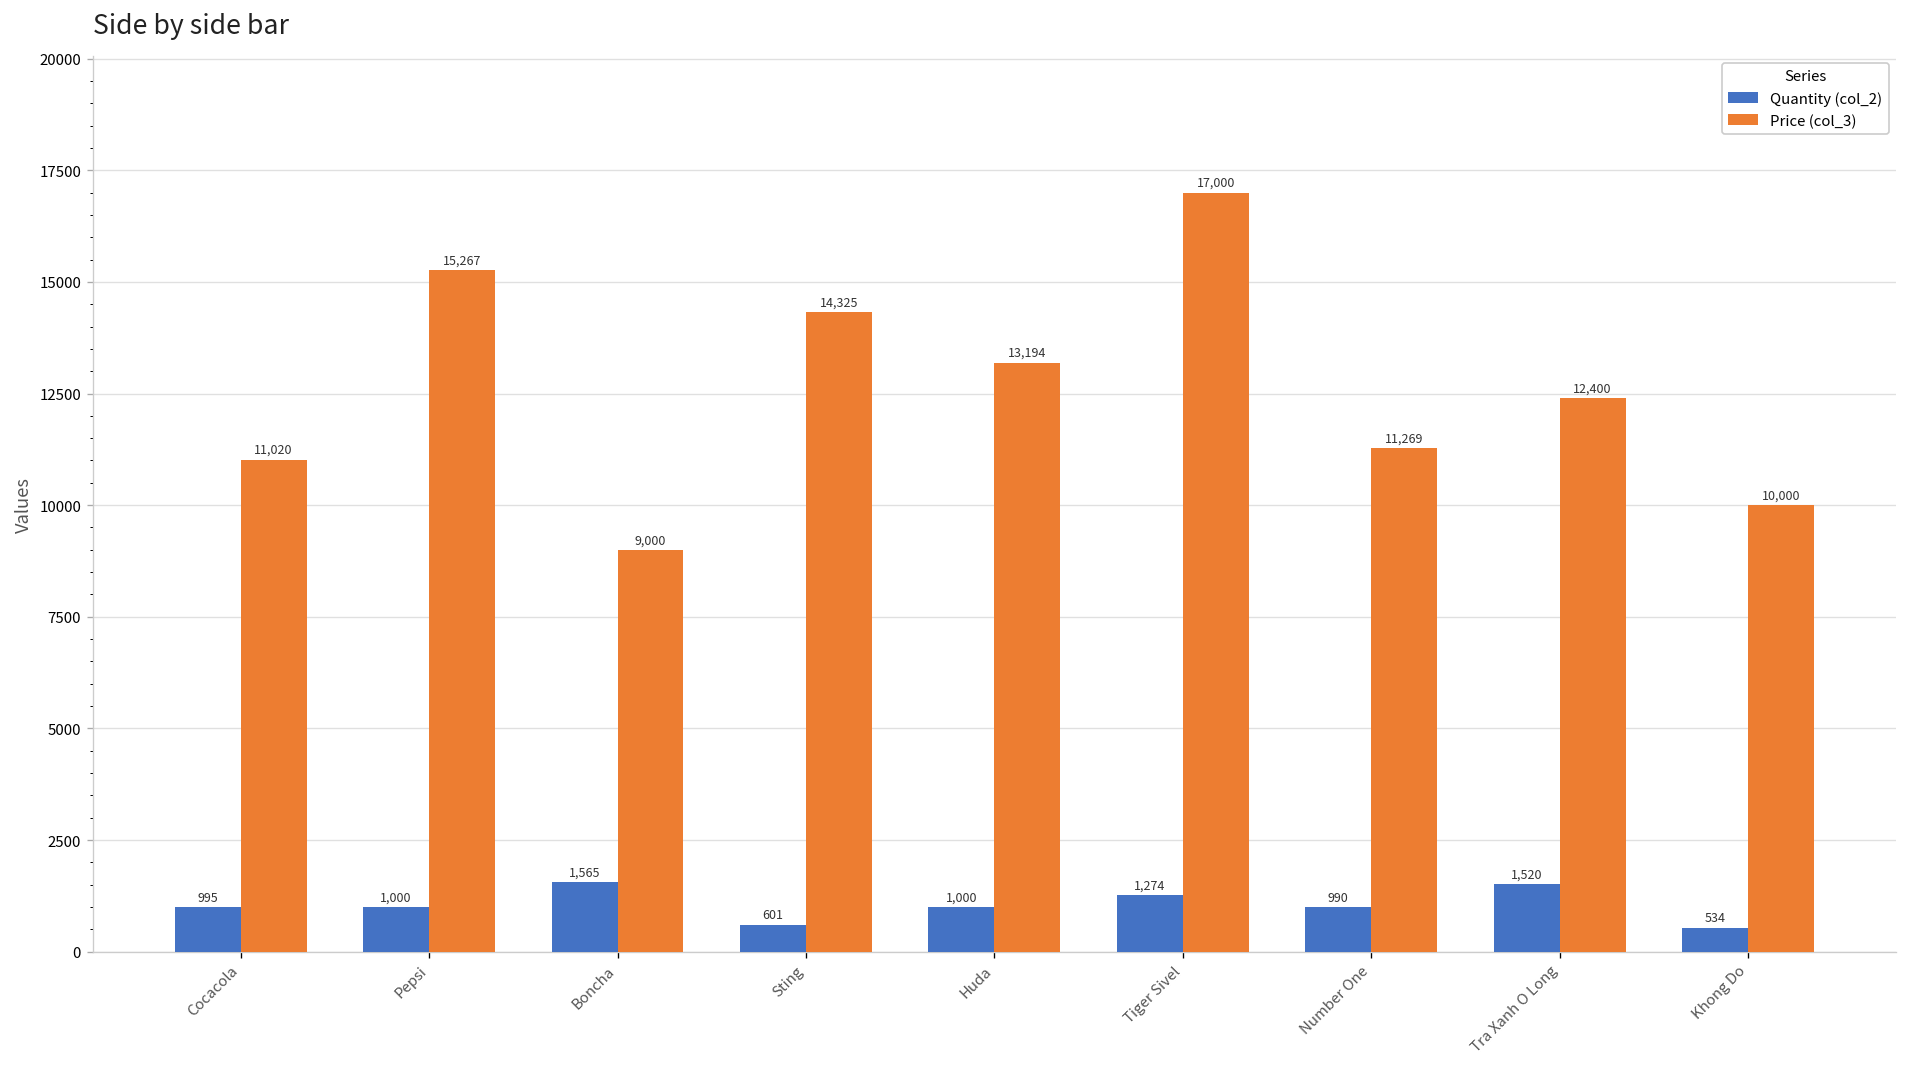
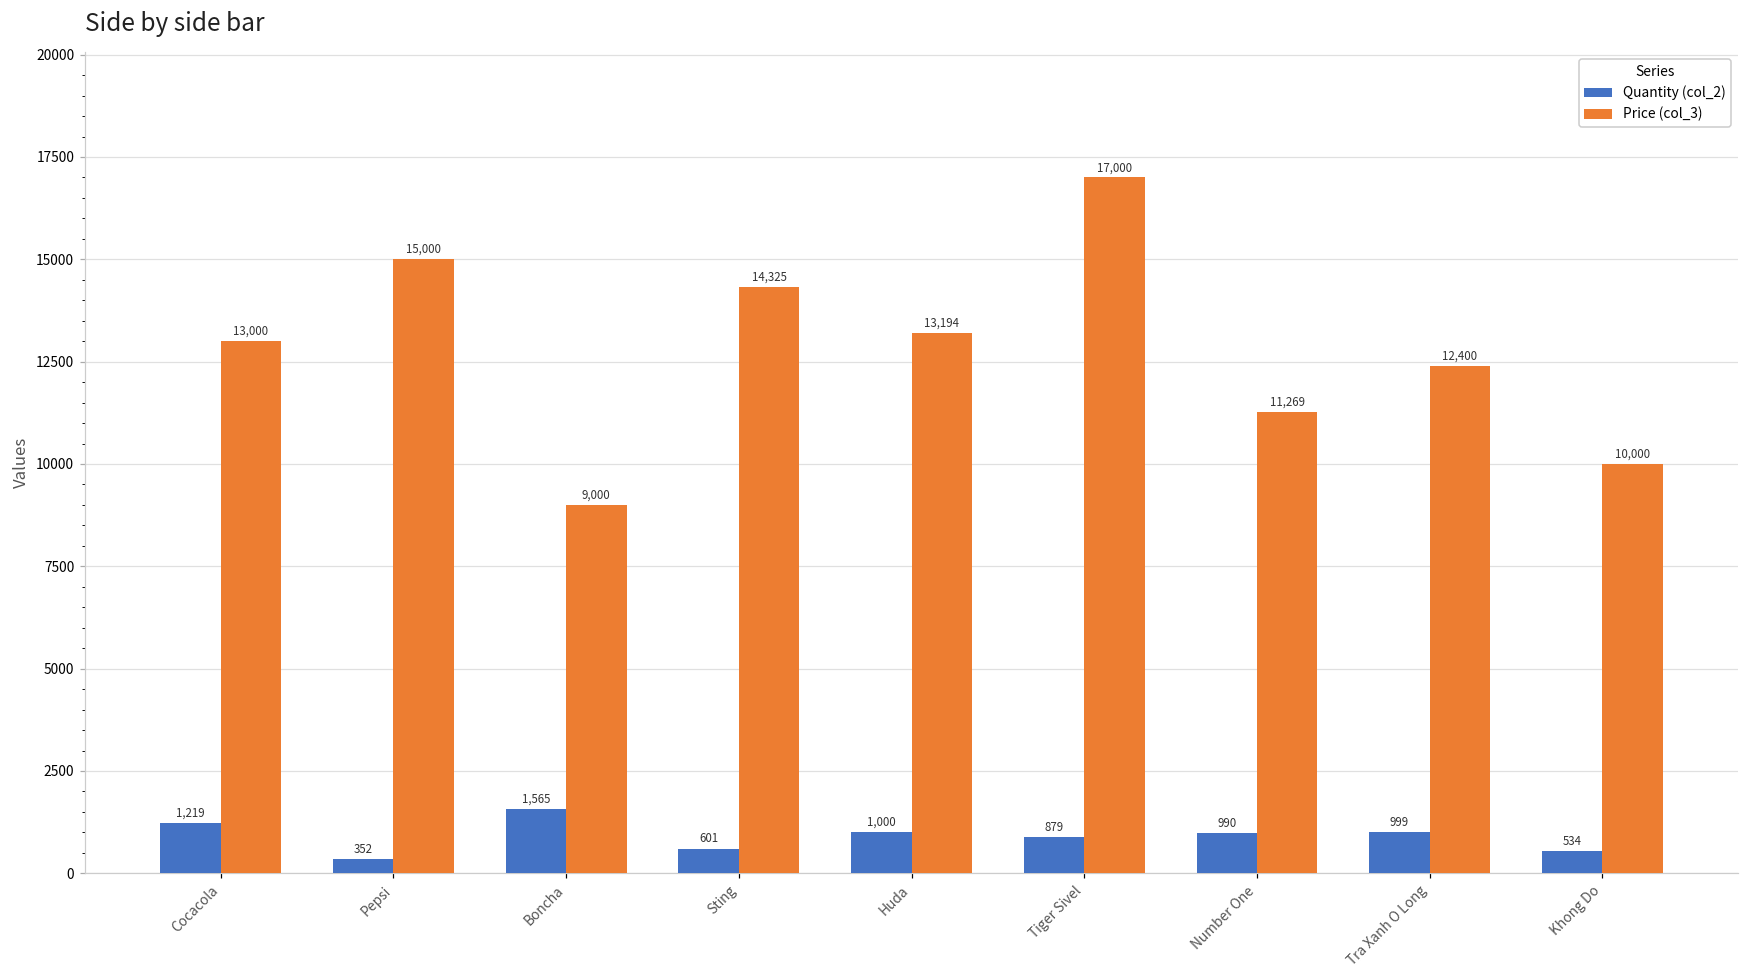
Quantity (col_2), Cocacola: 995 -> 1,219
Price (col_3), Cocacola: 11,020 -> 13,000
Quantity (col_2), Pepsi: 1,000 -> 352
Price (col_3), Pepsi: 15,267 -> 15,000
Quantity (col_2), Tiger Sivel: 1,274 -> 879
Quantity (col_2), Tra Xanh O Long: 1,520 -> 999
